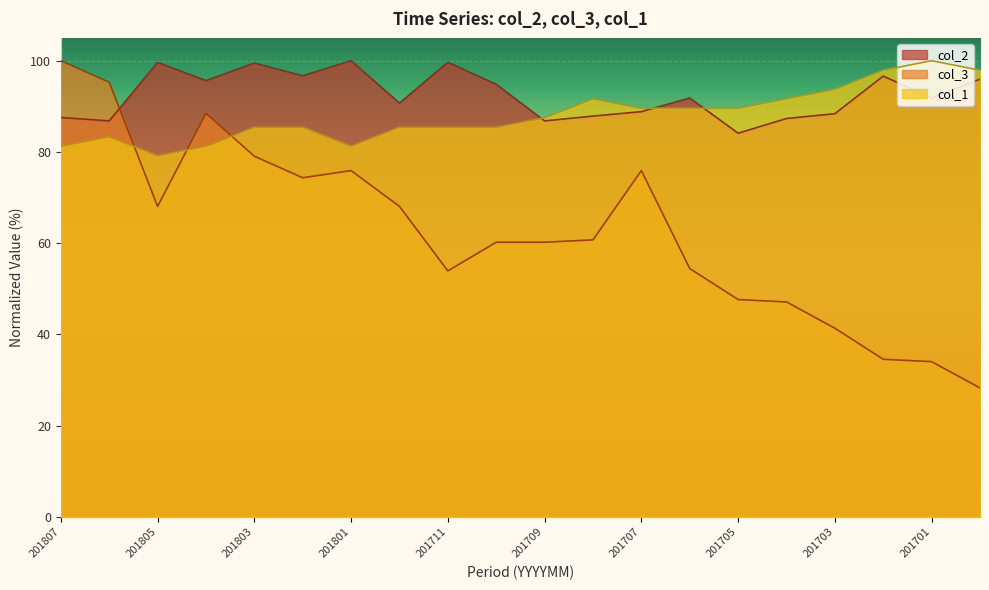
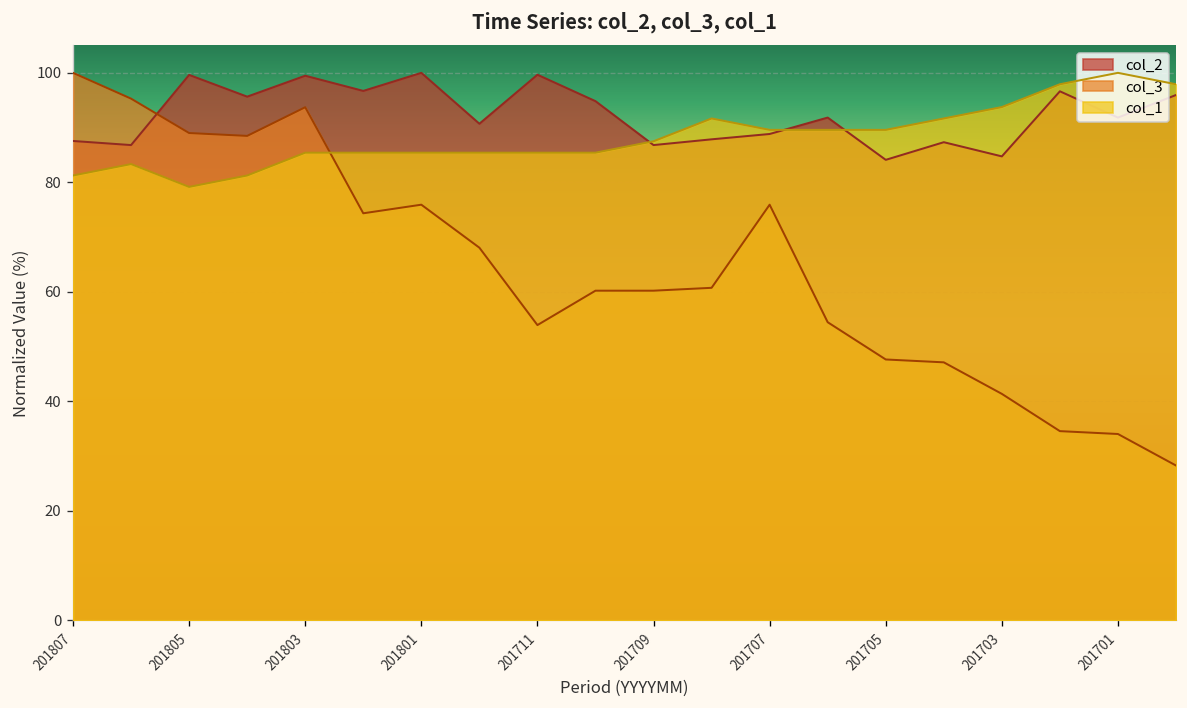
col_3, 201805: 68 -> 89
col_3, 201803: 79 -> 94
col_1, 201801: 81 -> 85
col_2, 201703: 88 -> 85
